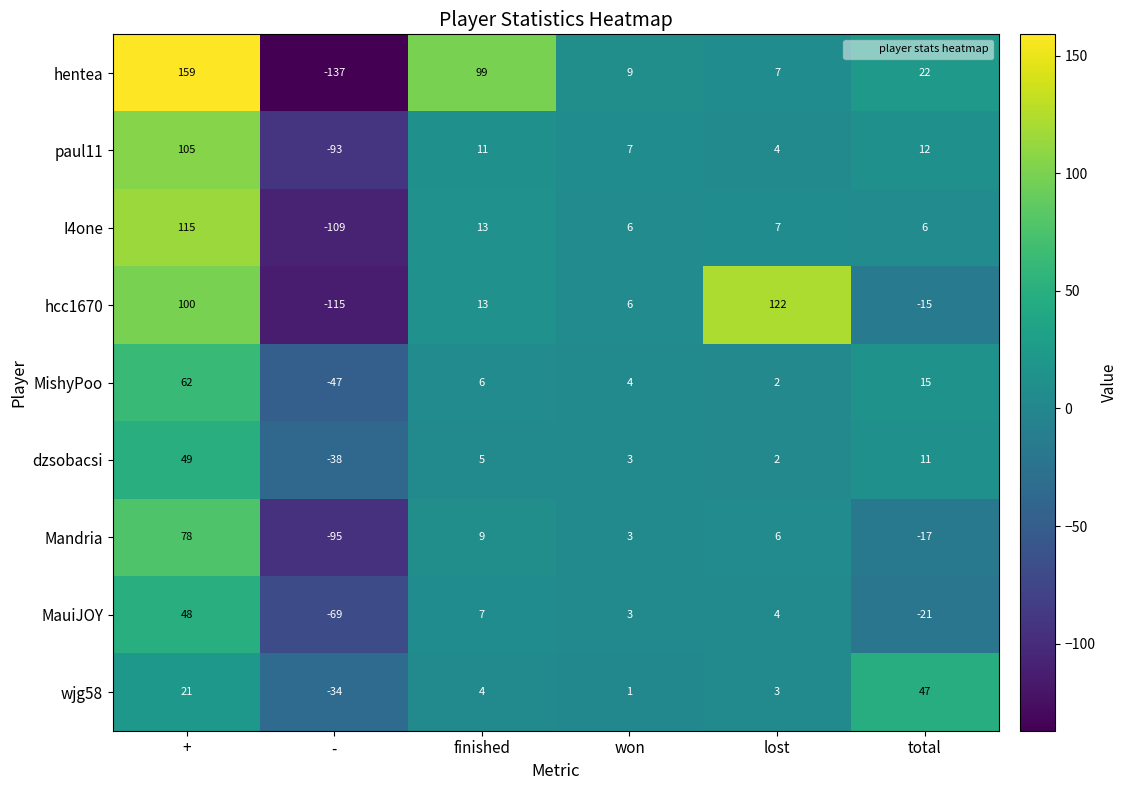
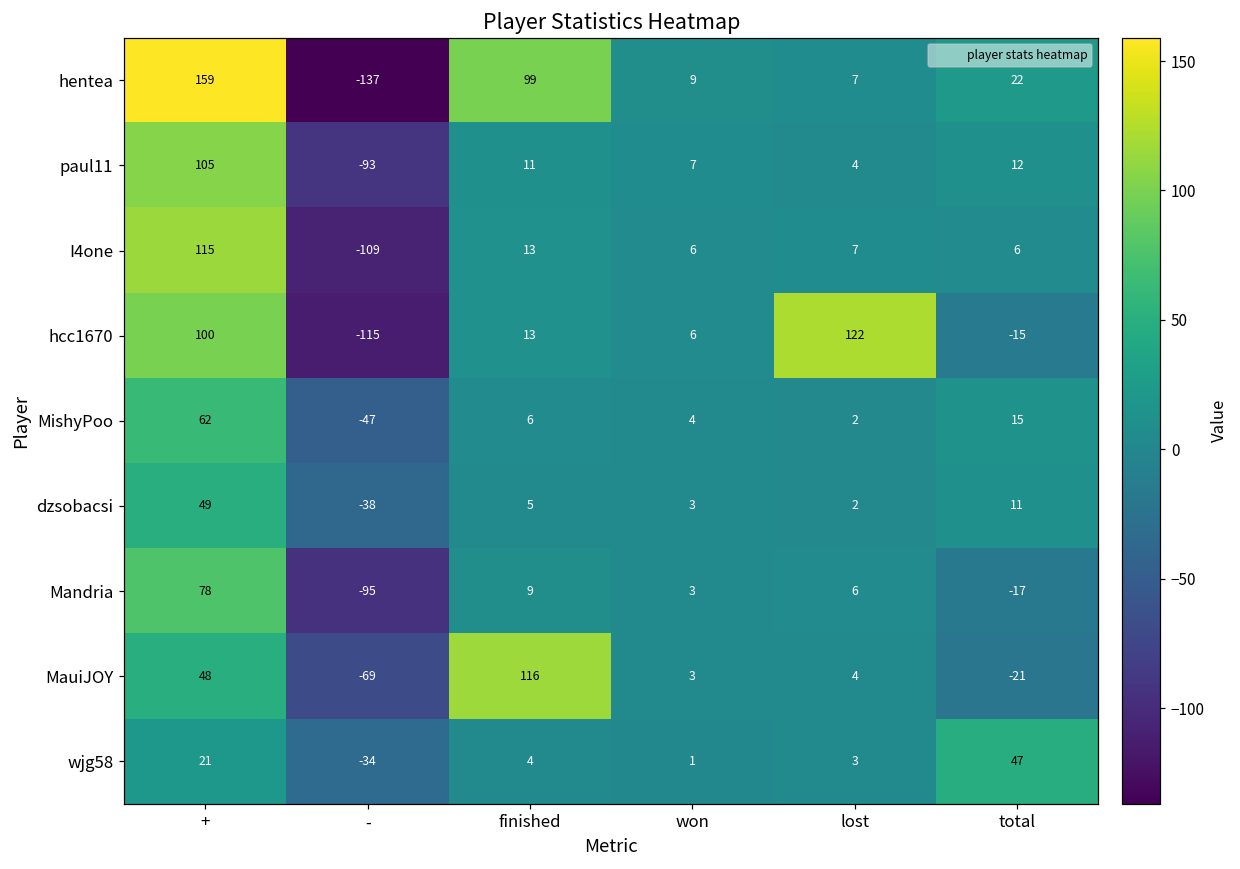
MauiJOY, finished: 7 -> 116
